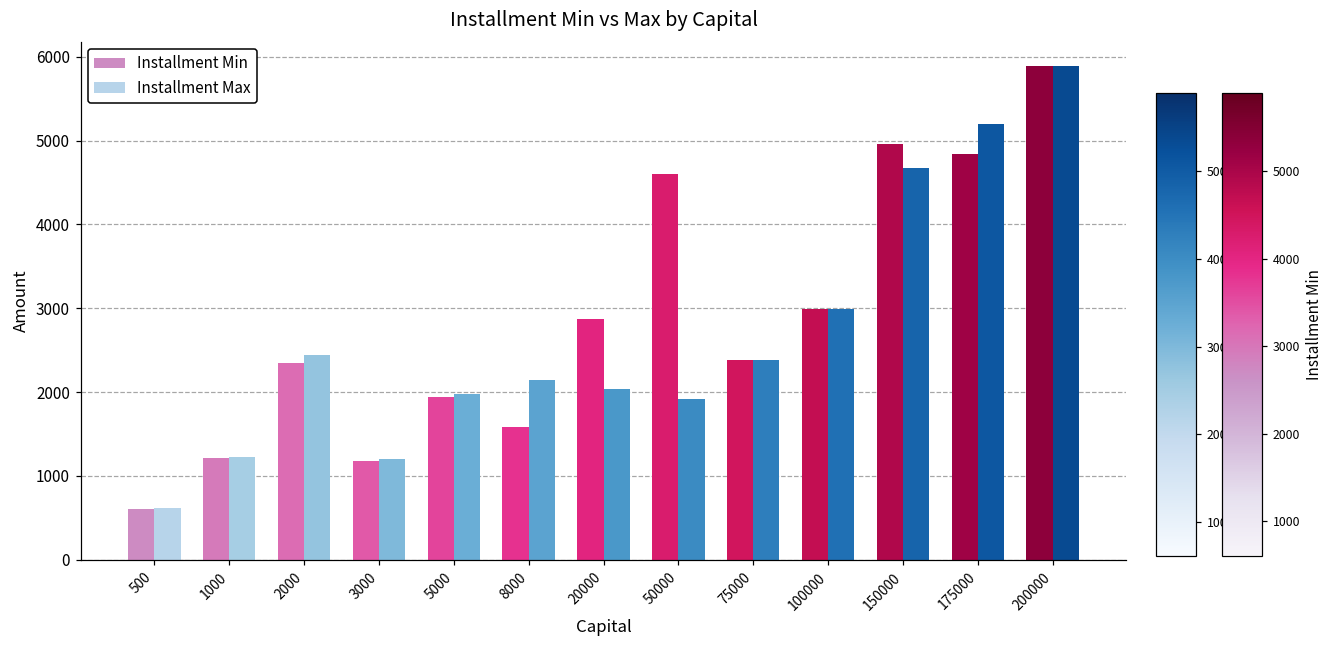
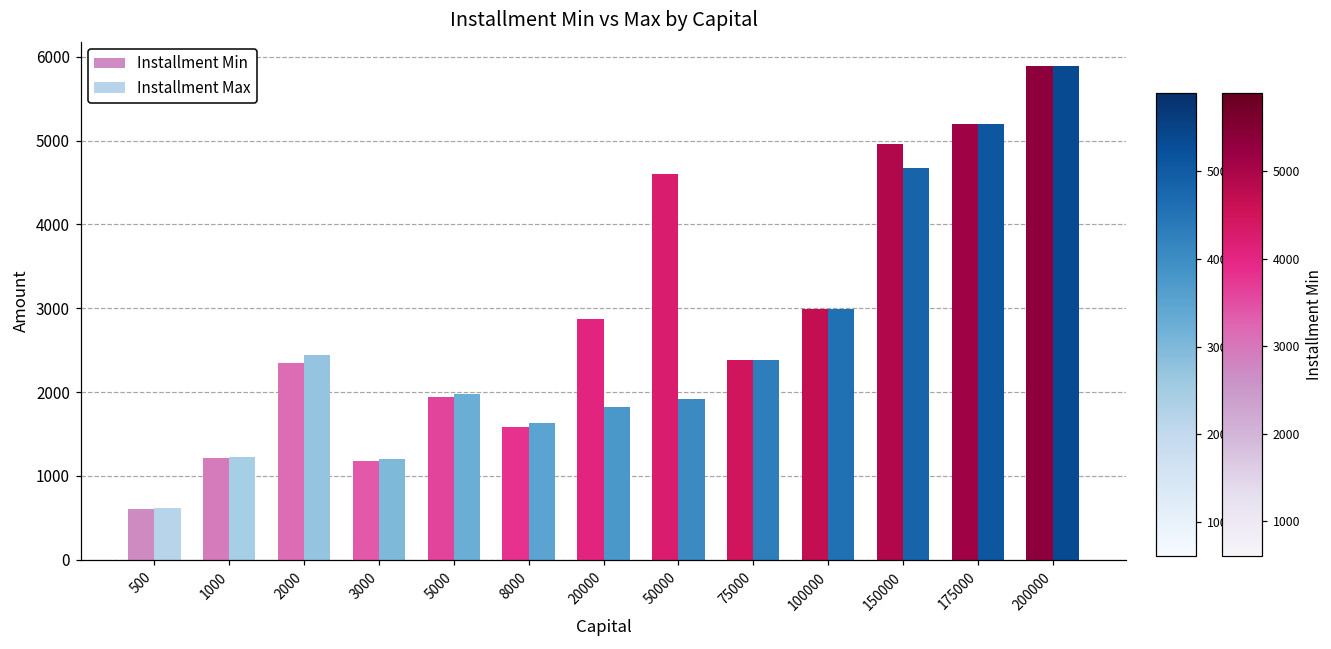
Installment Max, 8000: 2100 -> 1600
Installment Max, 20000: 2000 -> 1800
Installment Min, 175000: 4800 -> 5200
